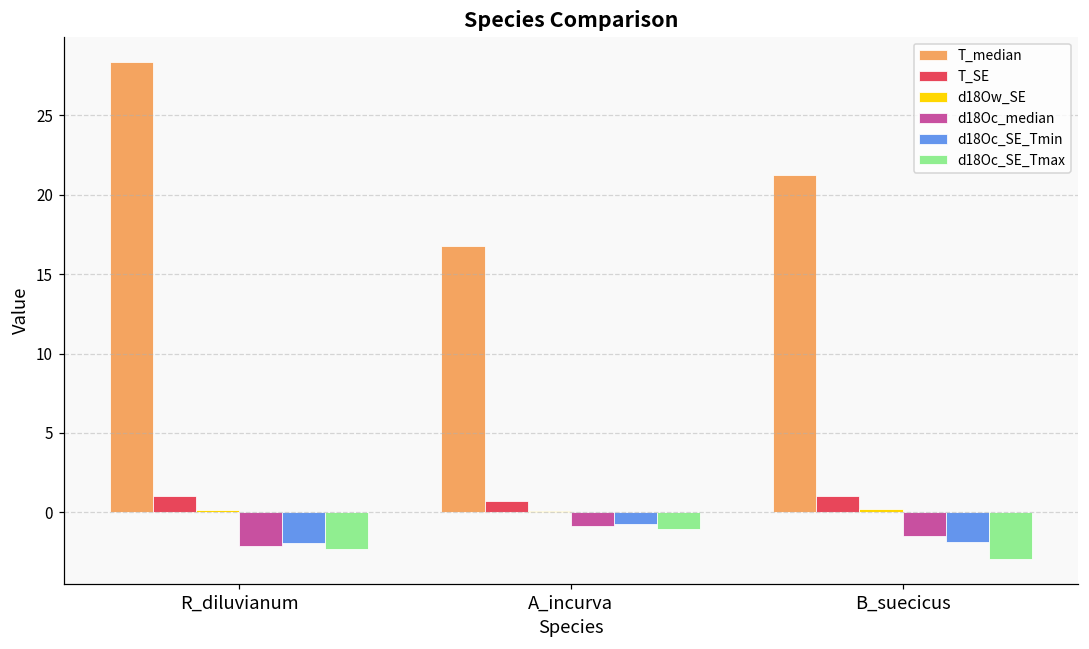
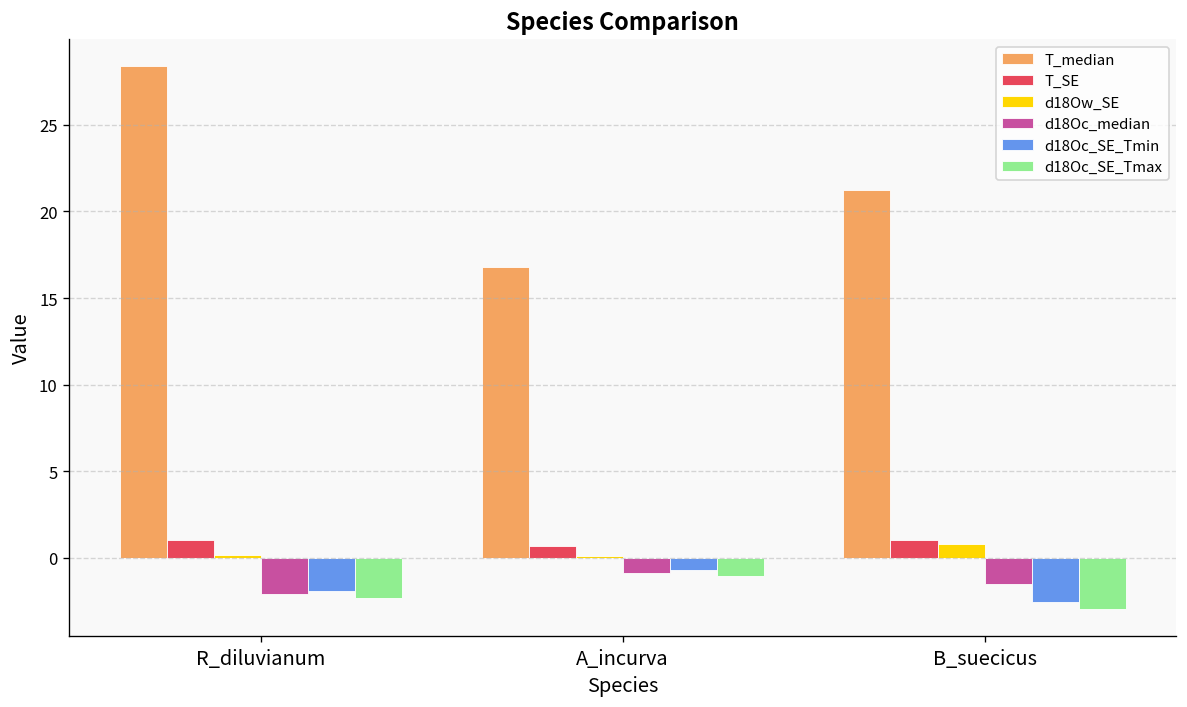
d18Ow_SE, B_suecicus: 0.2 -> 0.8
d18Oc_SE_Tmin, B_suecicus: -1.8 -> -2.5
